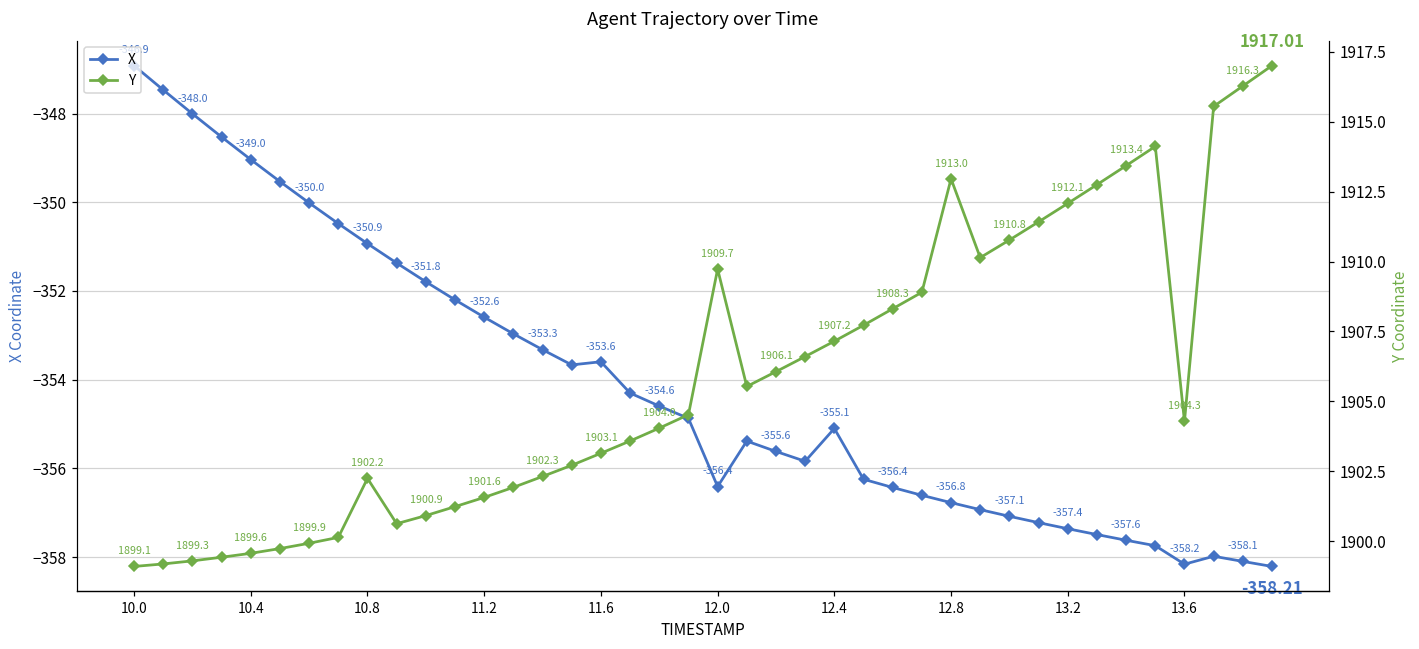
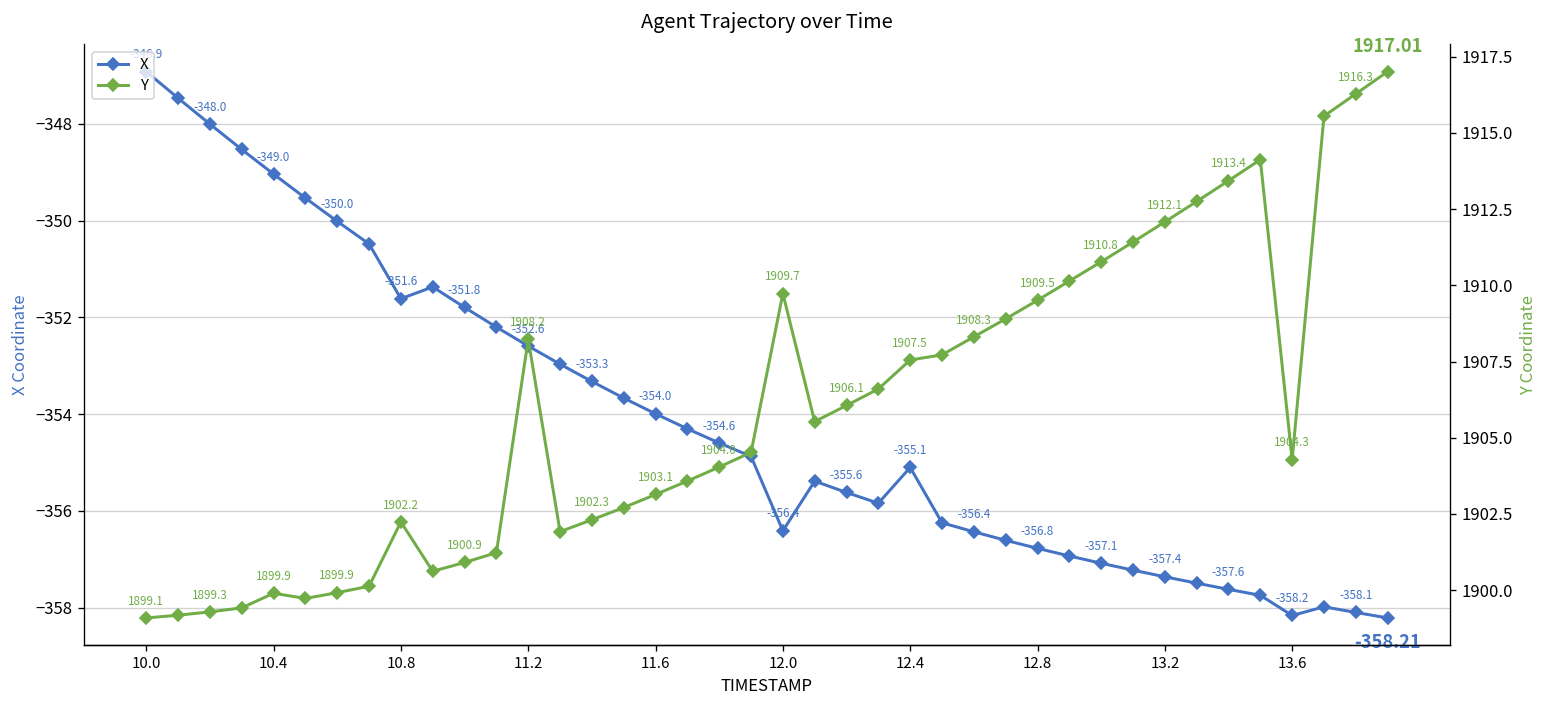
X, 10.8: -350.9 -> -351.6
X, 11.6: -353.6 -> -354.0
Y, 10.4: 1899.6 -> 1899.9
Y, 11.2: 1901.6 -> 1908.2
Y, 12.4: 1907.2 -> 1907.5
Y, 12.8: 1913.0 -> 1909.5
